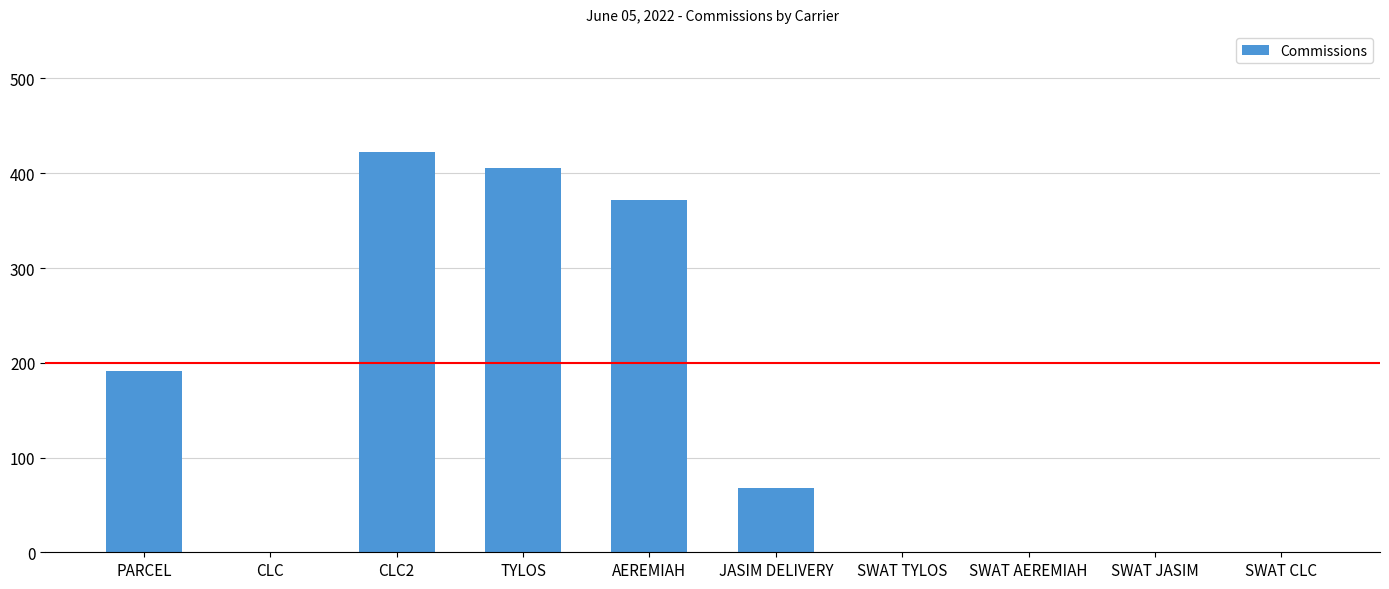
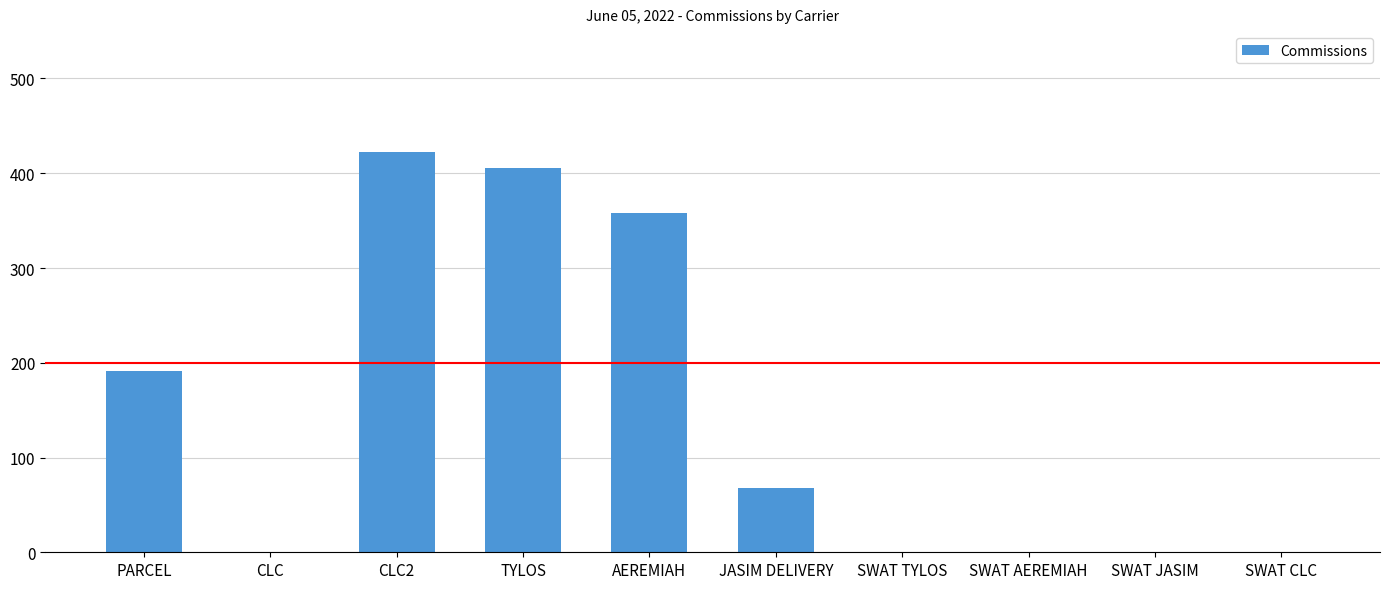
AEREMIAH: 370 -> 360
